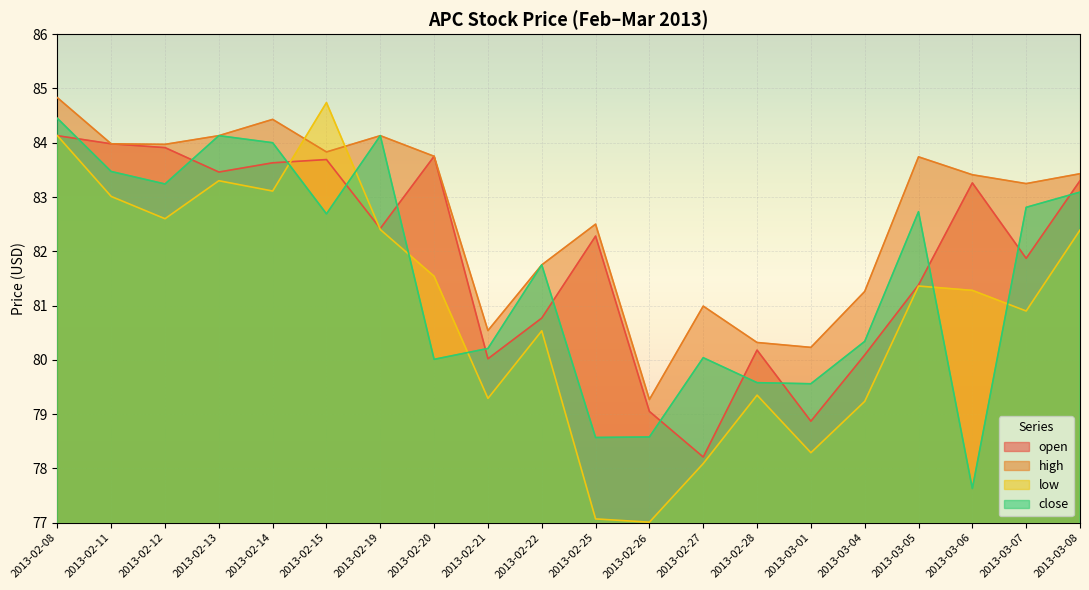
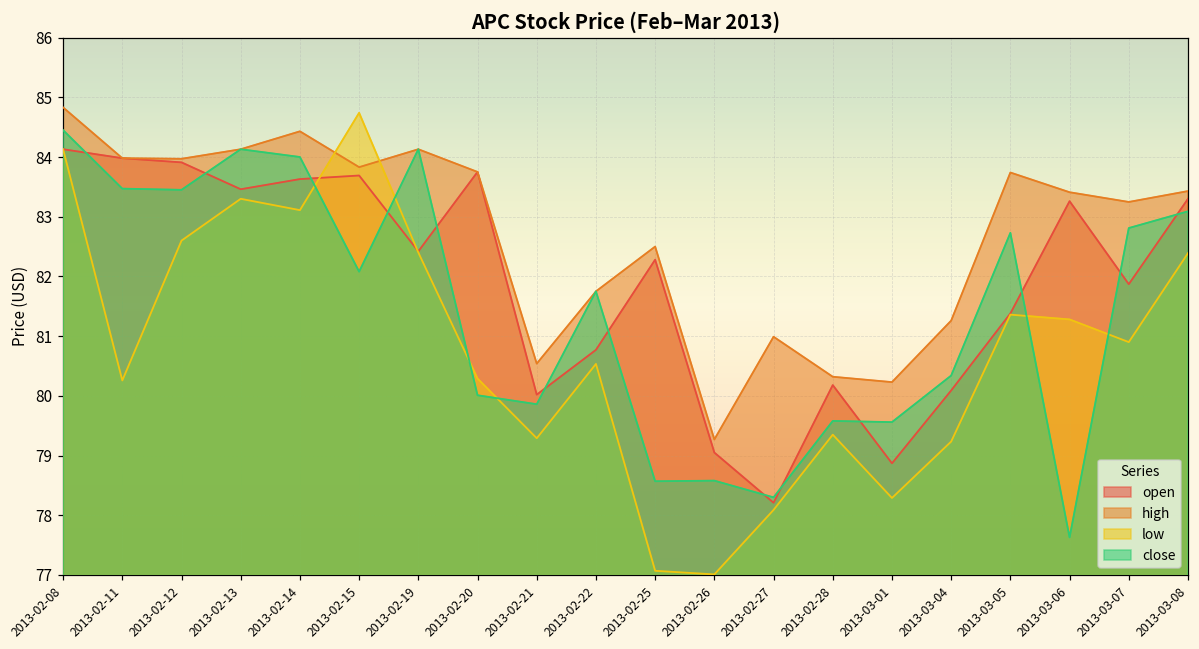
low, 2013-02-11: 83.0 -> 80.3
close, 2013-02-12: 83.2 -> 83.5
close, 2013-02-15: 82.7 -> 82.1
low, 2013-02-20: 81.5 -> 80.3
close, 2013-02-21: 80.2 -> 79.9
close, 2013-02-27: 80.0 -> 78.3
